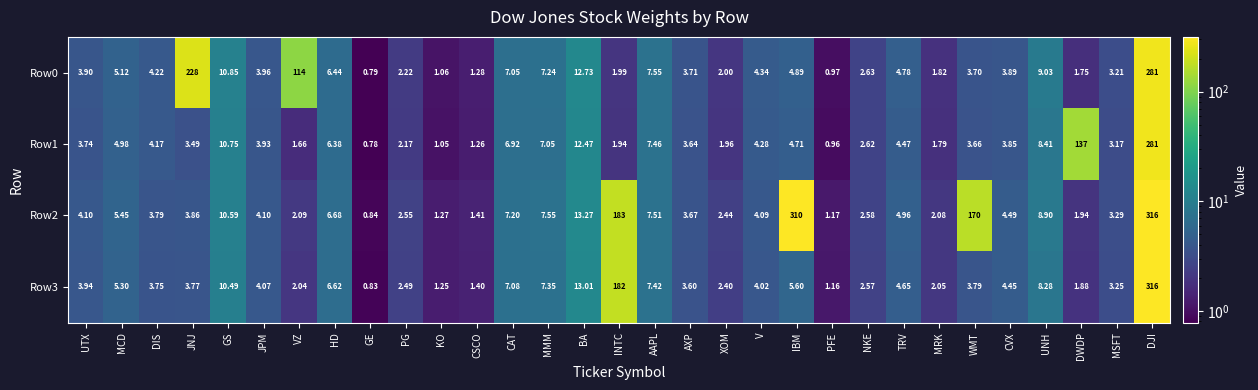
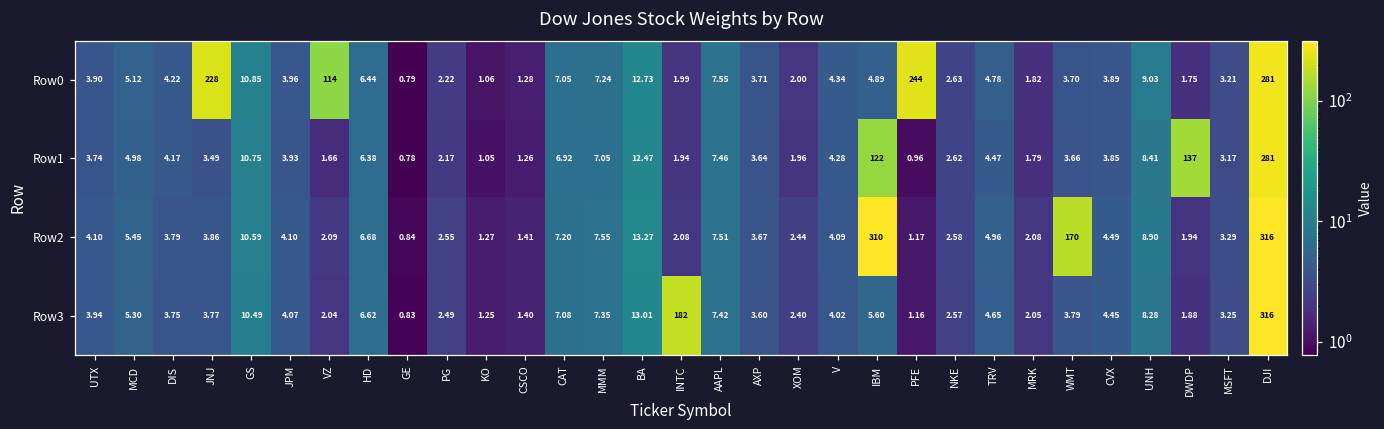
Row0, PFE: 0.97 -> 244
Row1, IBM: 4.71 -> 122
Row2, INTC: 183 -> 2.08
